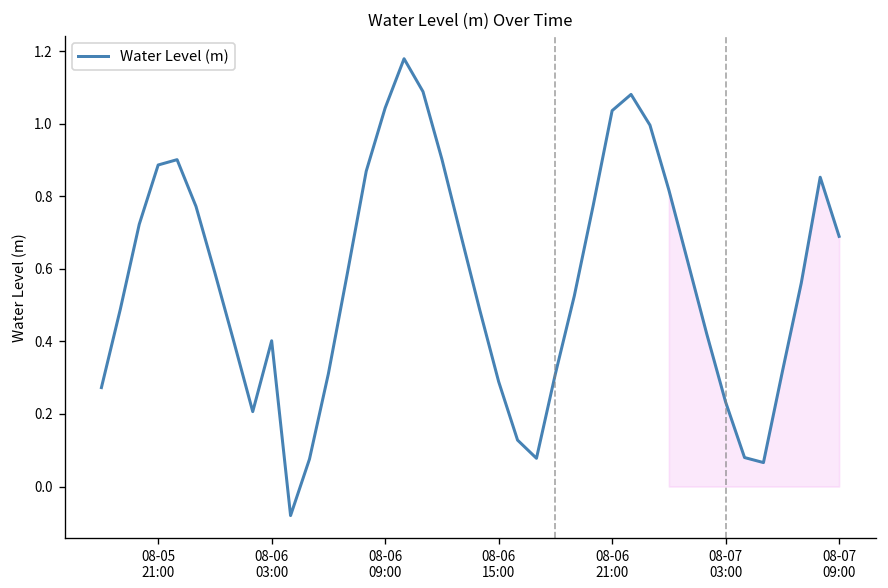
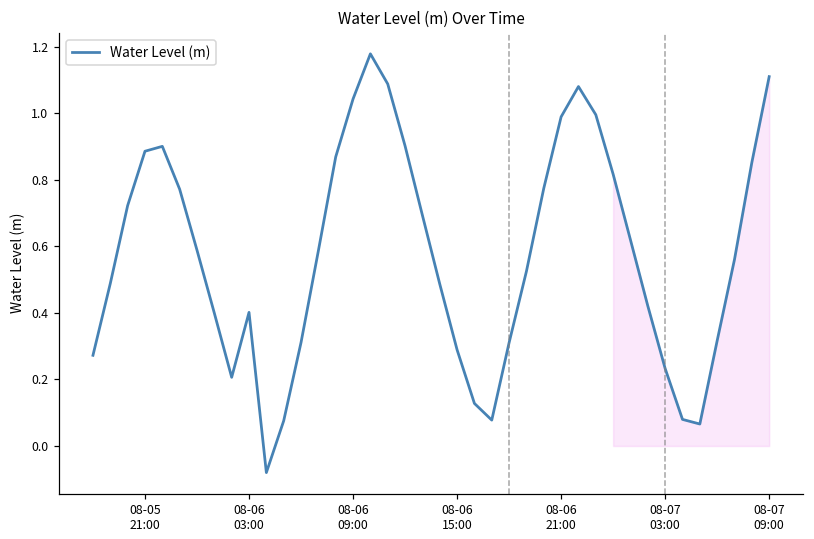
Water Level (m), 08-06 21:00: 1.04 -> 0.99
Water Level (m), 08-07 09:00: 0.69 -> 1.11
